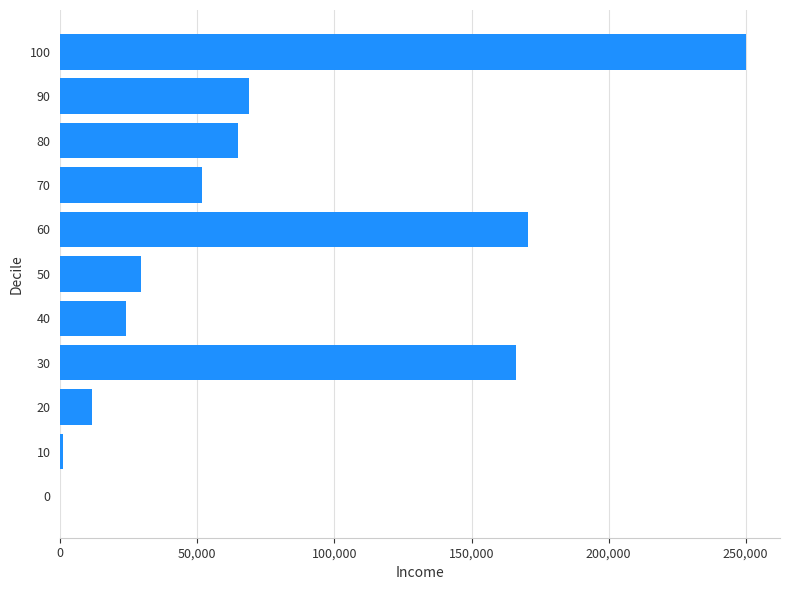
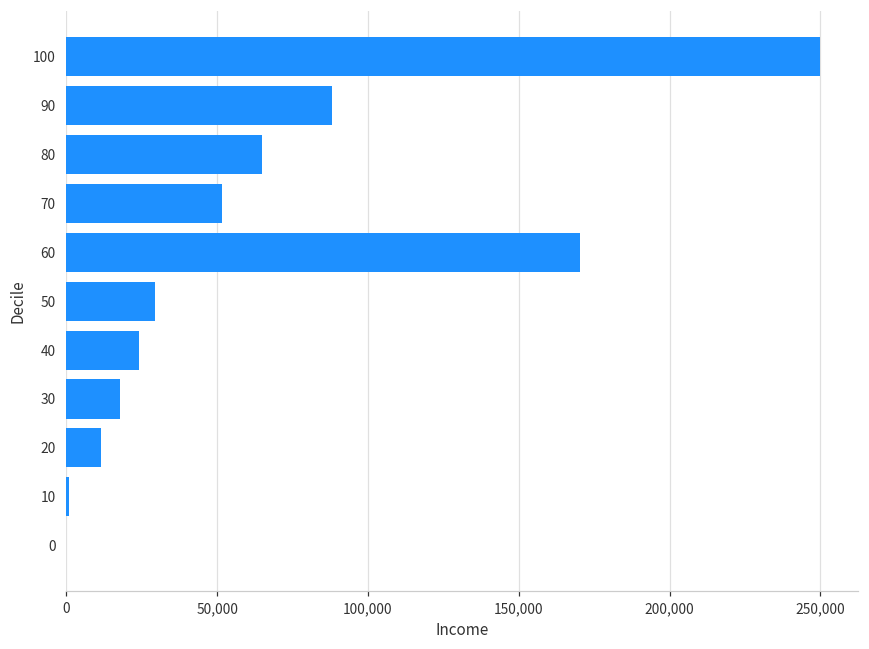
90: 69,000 -> 88,000
30: 166,000 -> 18,000
